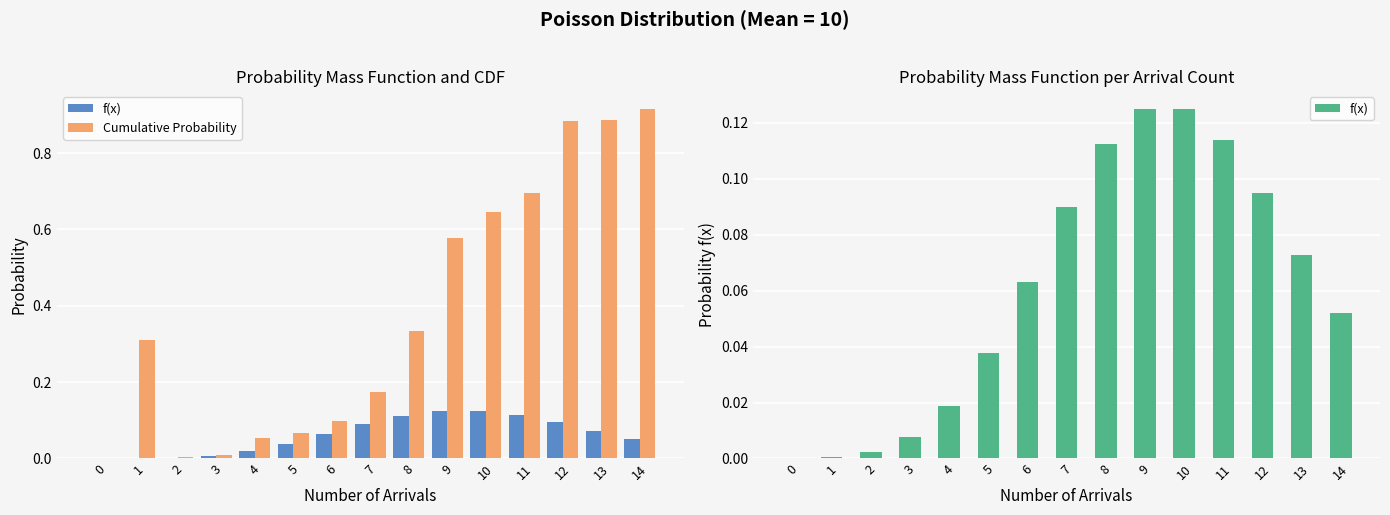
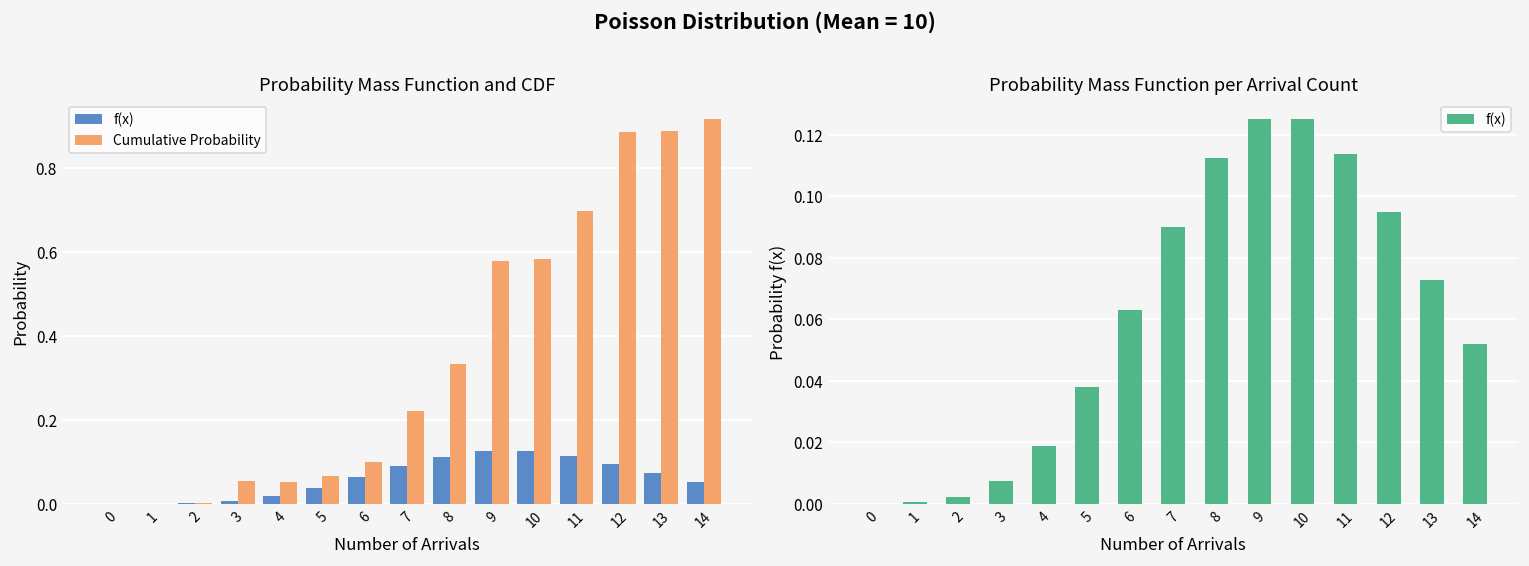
Probability Mass Function and CDF, Cumulative Probability, 1: 0.31 -> 0.00
Probability Mass Function and CDF, Cumulative Probability, 3: 0.01 -> 0.06
Probability Mass Function and CDF, Cumulative Probability, 7: 0.17 -> 0.22
Probability Mass Function and CDF, Cumulative Probability, 10: 0.65 -> 0.58
